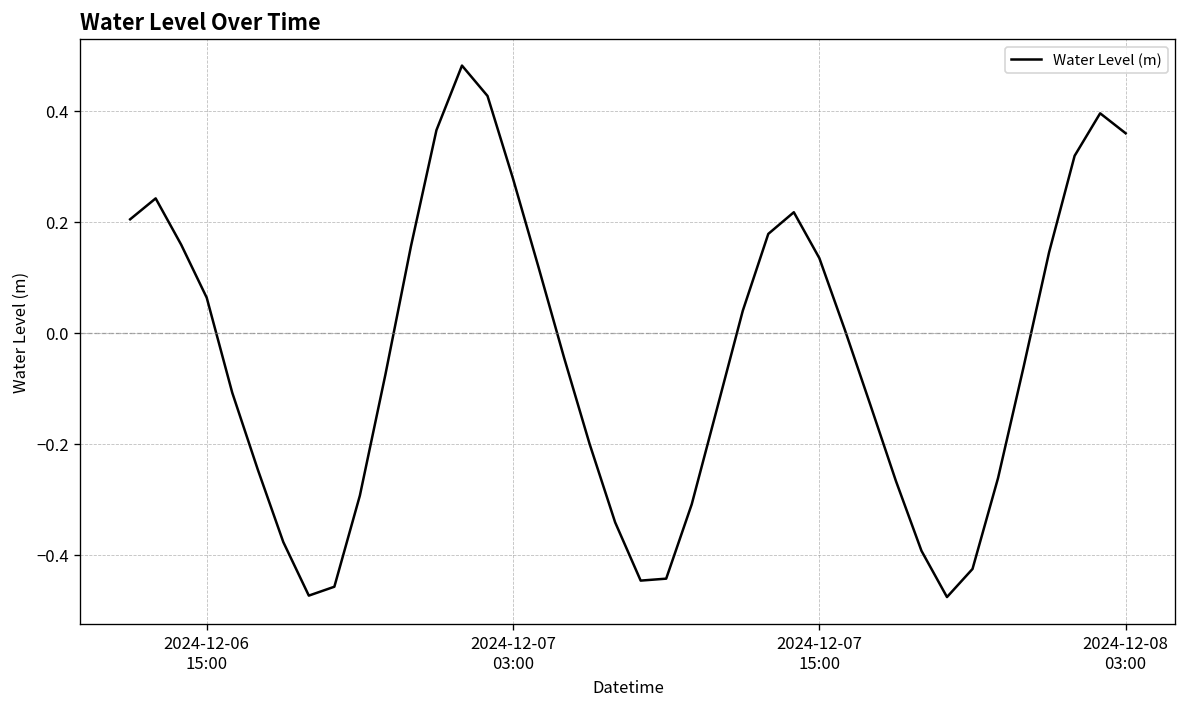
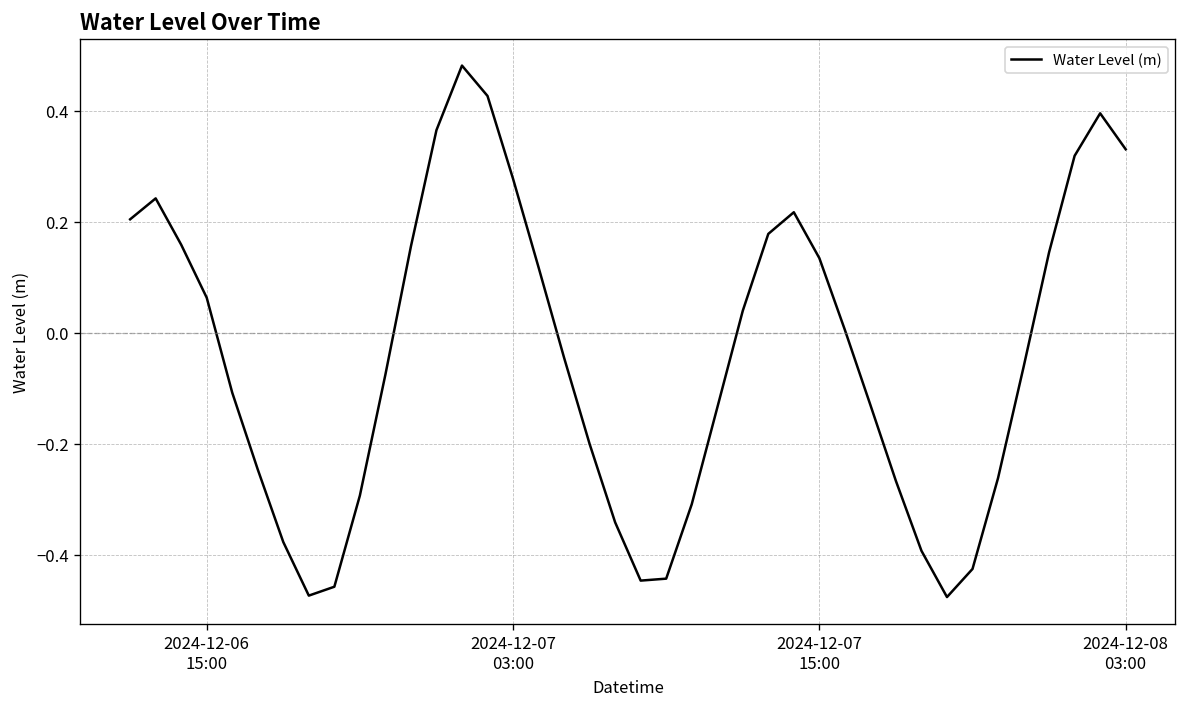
2024-12-08 03:00: 0.36 -> 0.33
